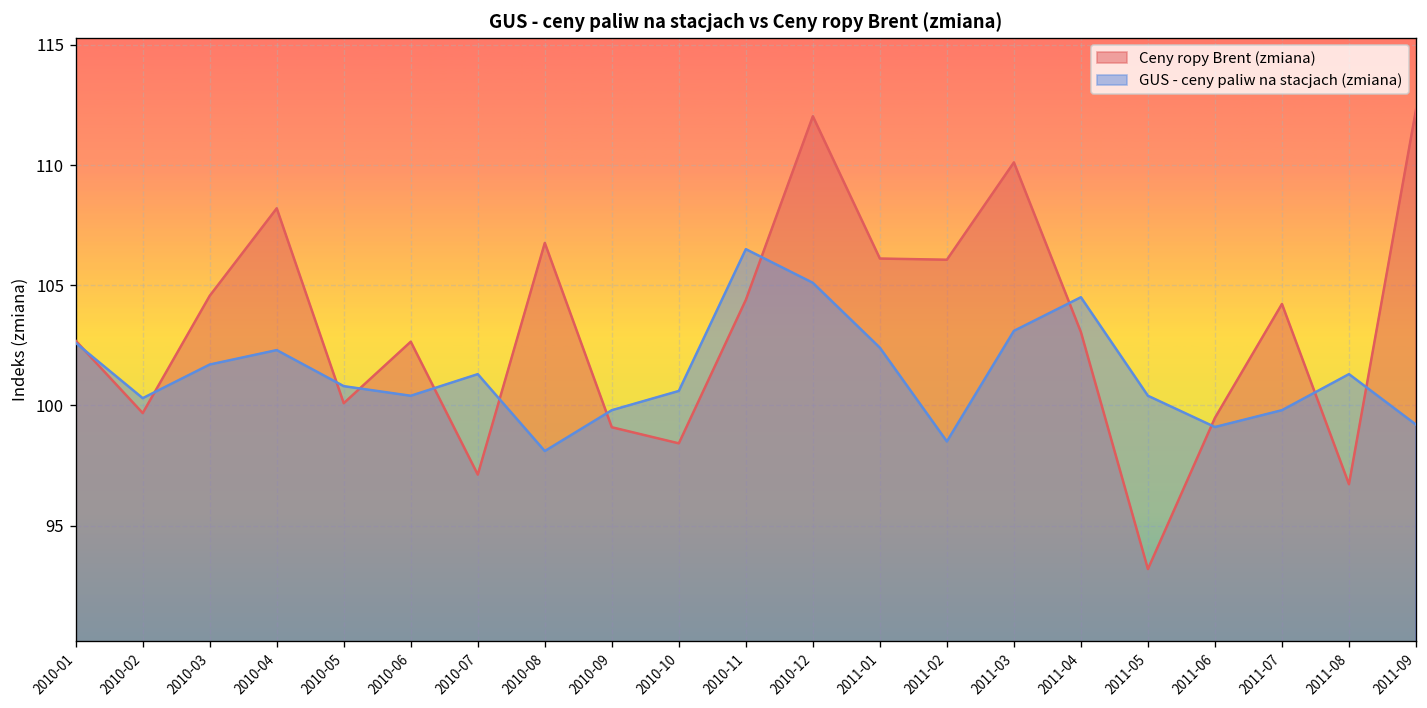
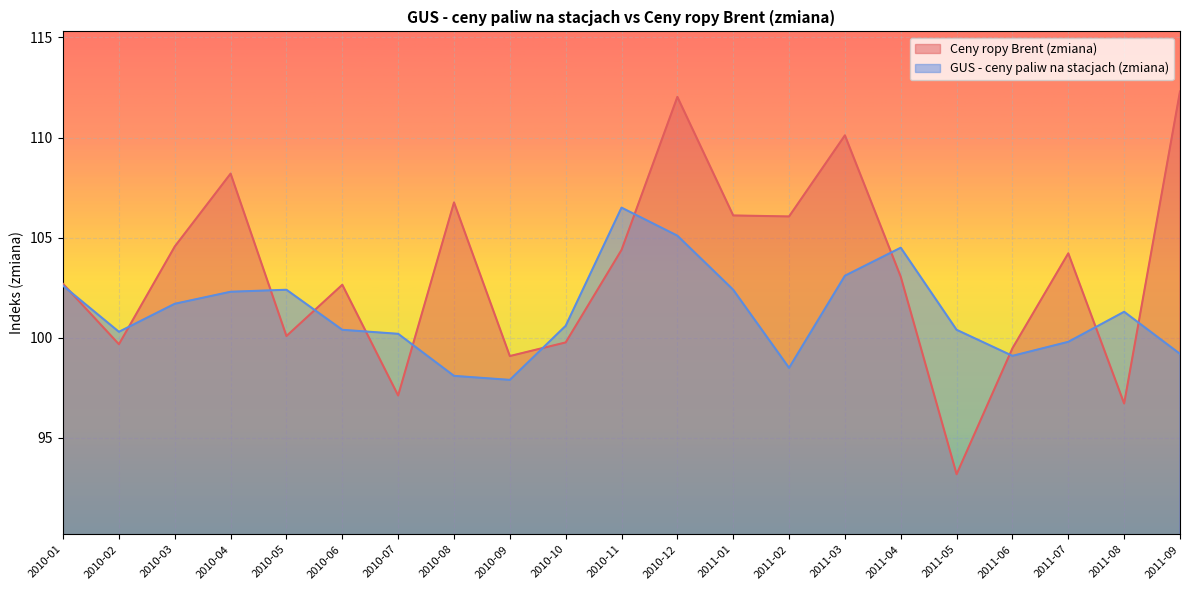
GUS - ceny paliw na stacjach (zmiana), 2010-05: 100.8 -> 102.4
GUS - ceny paliw na stacjach (zmiana), 2010-07: 101.3 -> 100.2
GUS - ceny paliw na stacjach (zmiana), 2010-09: 99.8 -> 97.9
Ceny ropy Brent (zmiana), 2010-10: 98.4 -> 99.8
